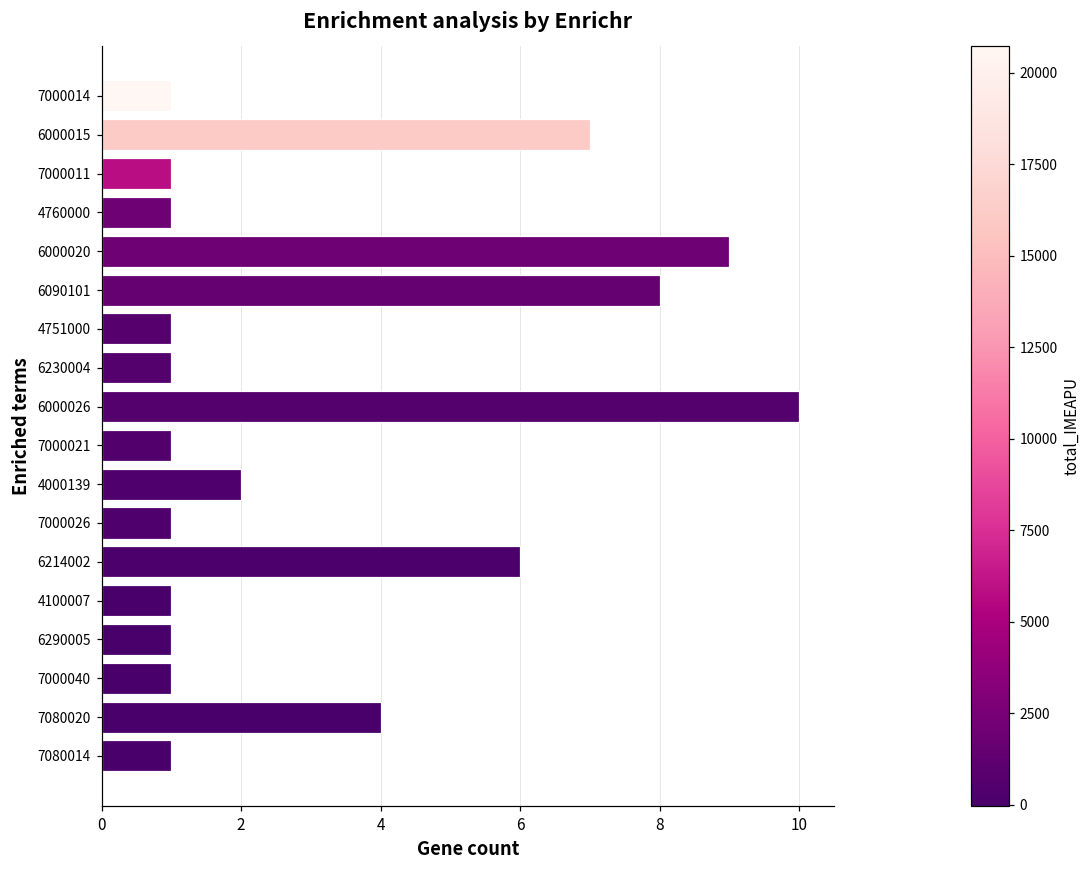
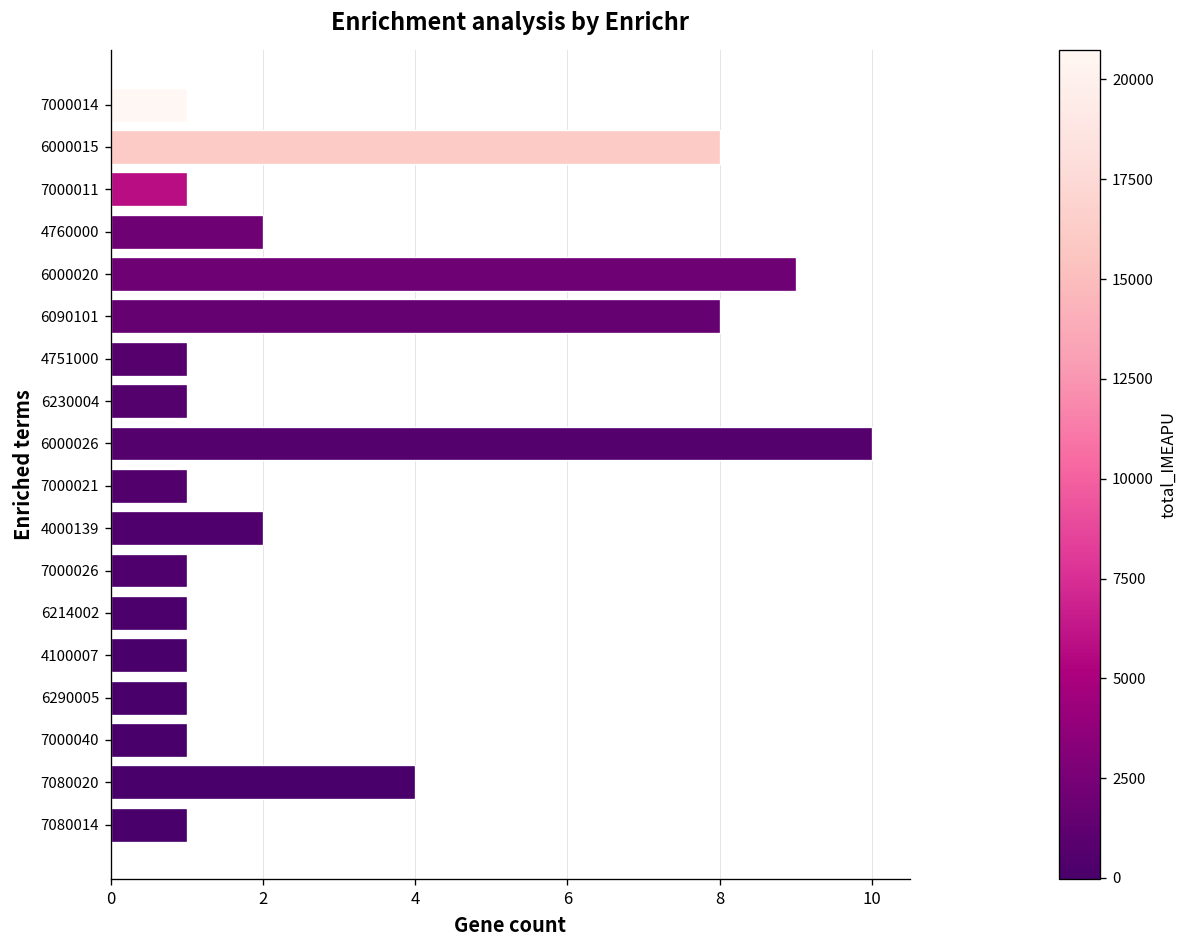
6000015: 7 -> 8
4760000: 1 -> 2
6214002: 6 -> 1
